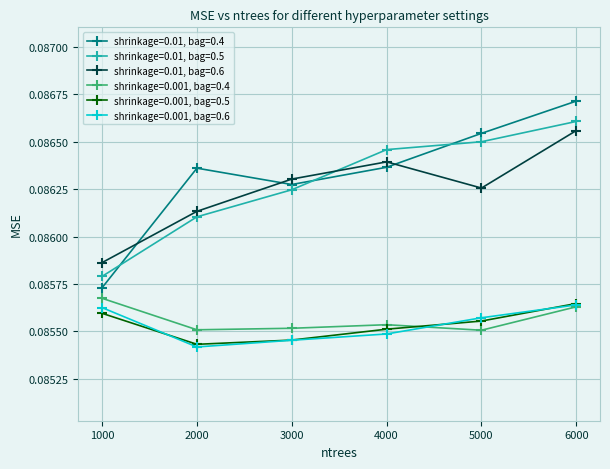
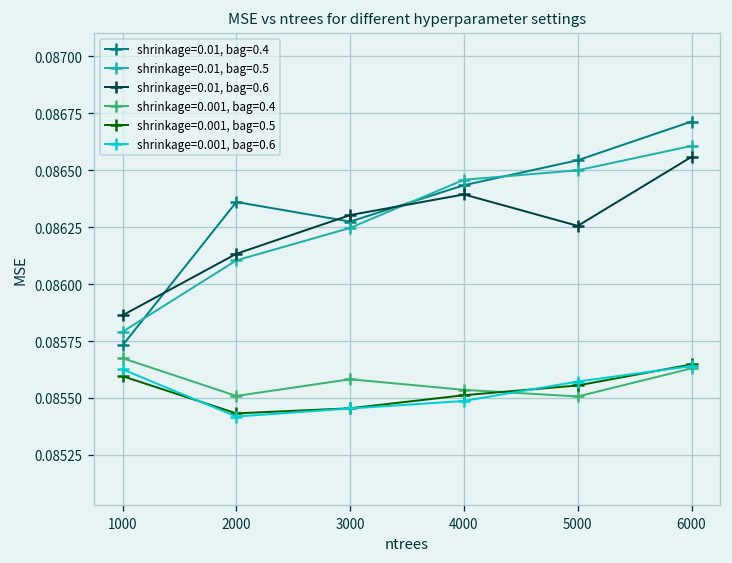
shrinkage=0.001, bag=0.4, 3000: 0.08552 -> 0.08558
shrinkage=0.01, bag=0.4, 4000: 0.08637 -> 0.08643
